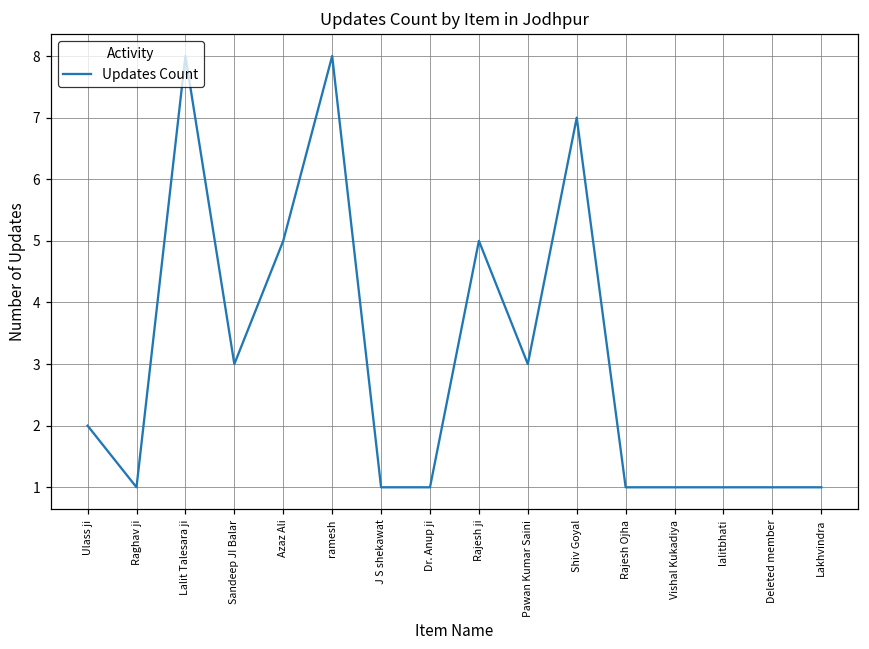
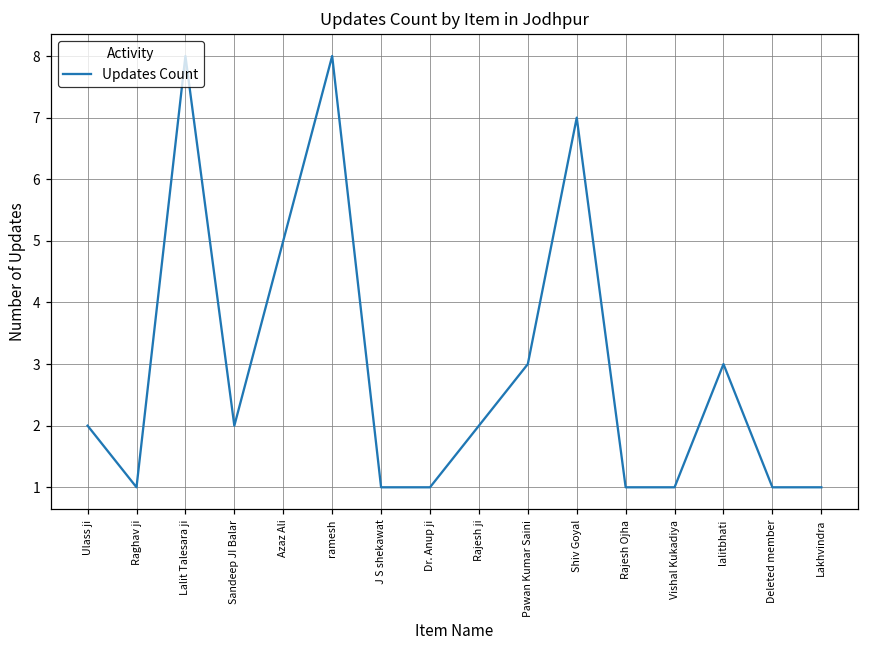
Sandeep JI Balar: 3 -> 2
Rajesh ji: 5 -> 2
lalitbhati: 1 -> 3
